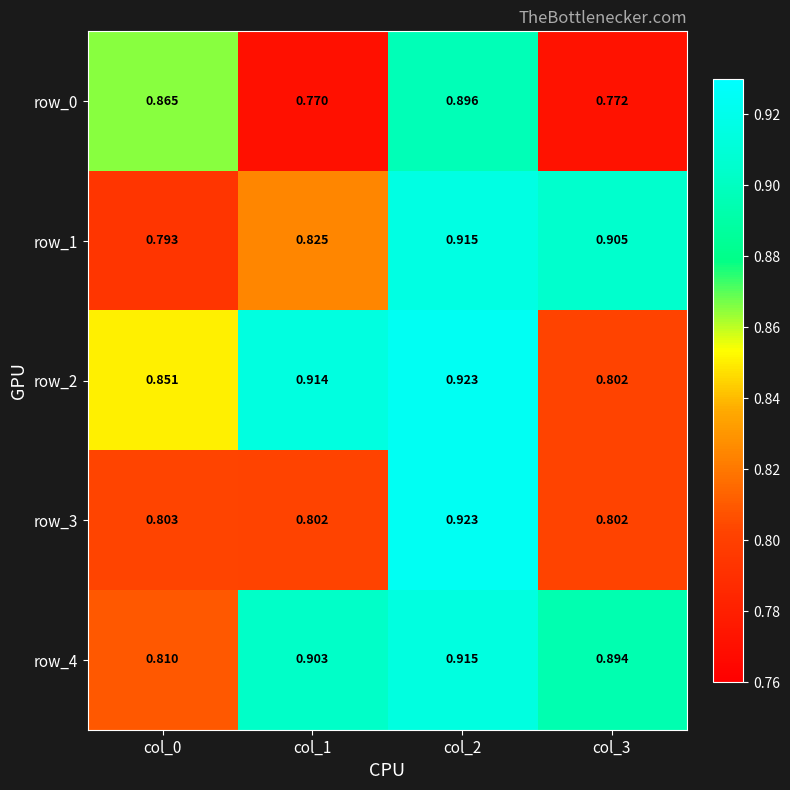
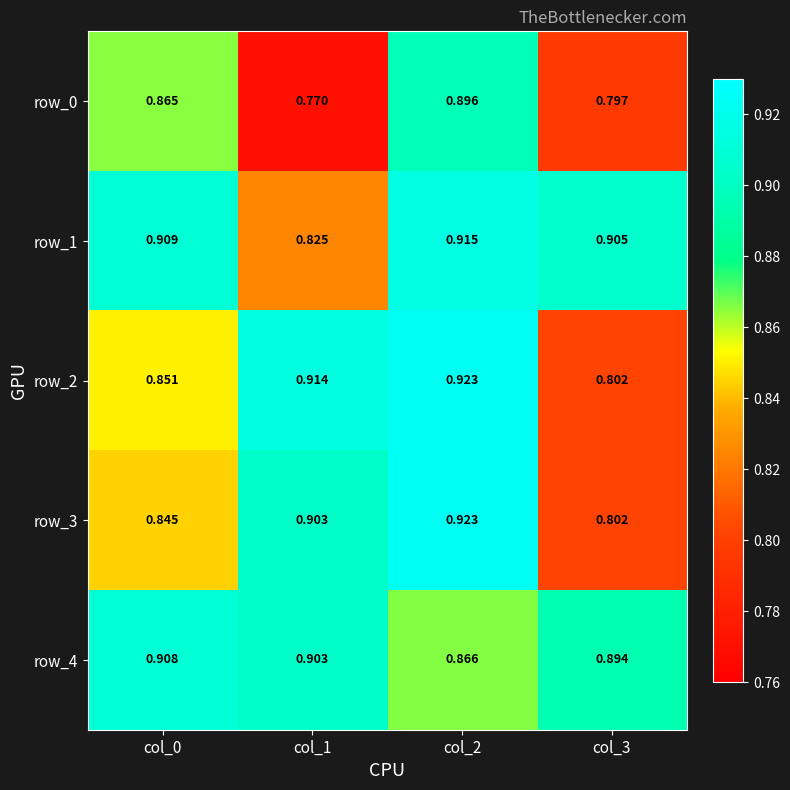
row_0, col_3: 0.772 -> 0.797
row_1, col_0: 0.793 -> 0.909
row_3, col_0: 0.803 -> 0.845
row_3, col_1: 0.802 -> 0.903
row_4, col_0: 0.810 -> 0.908
row_4, col_2: 0.915 -> 0.866
